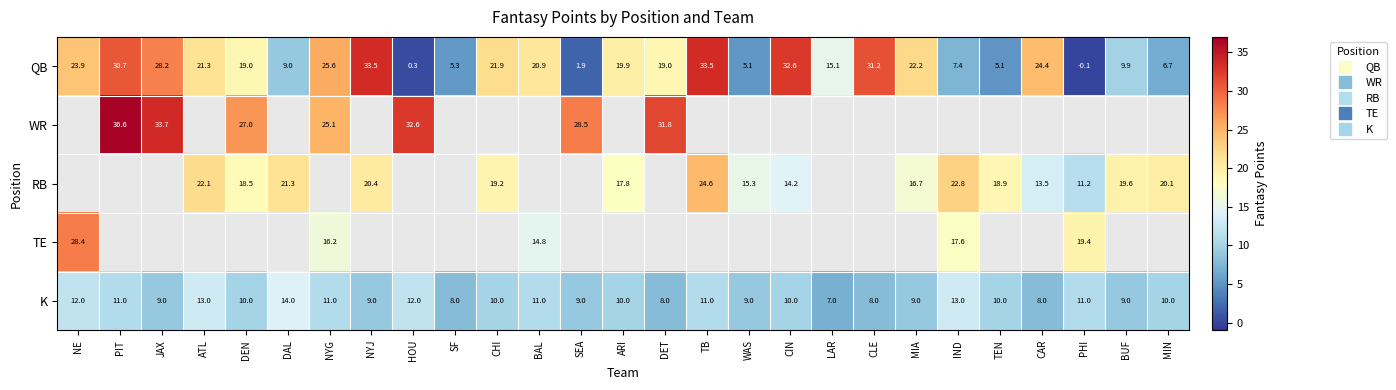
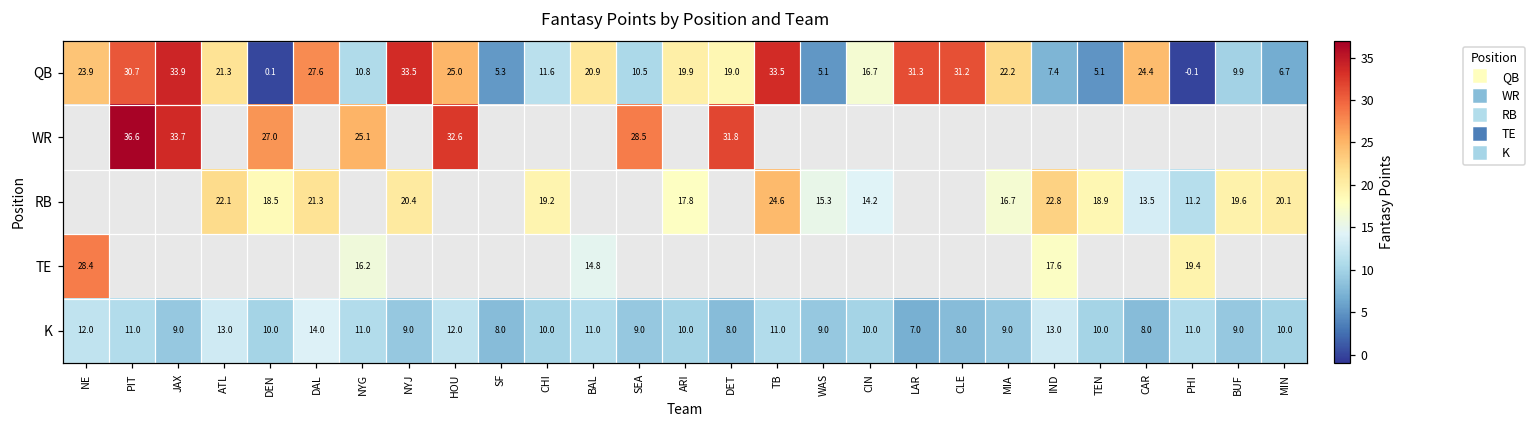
QB, JAX: 28.2 -> 33.9
QB, DEN: 19.0 -> 0.1
QB, DAL: 9.0 -> 27.6
QB, NYG: 25.6 -> 10.8
QB, HOU: 0.3 -> 25.0
QB, CHI: 21.9 -> 11.6
QB, SEA: 1.9 -> 10.5
QB, CIN: 32.6 -> 16.7
QB, LAR: 15.1 -> 31.3
